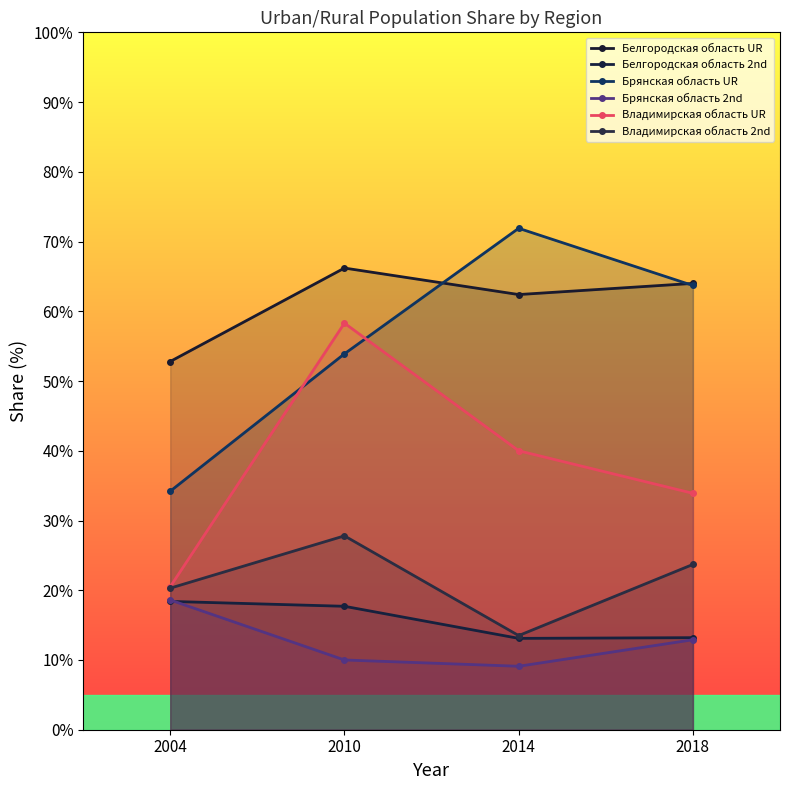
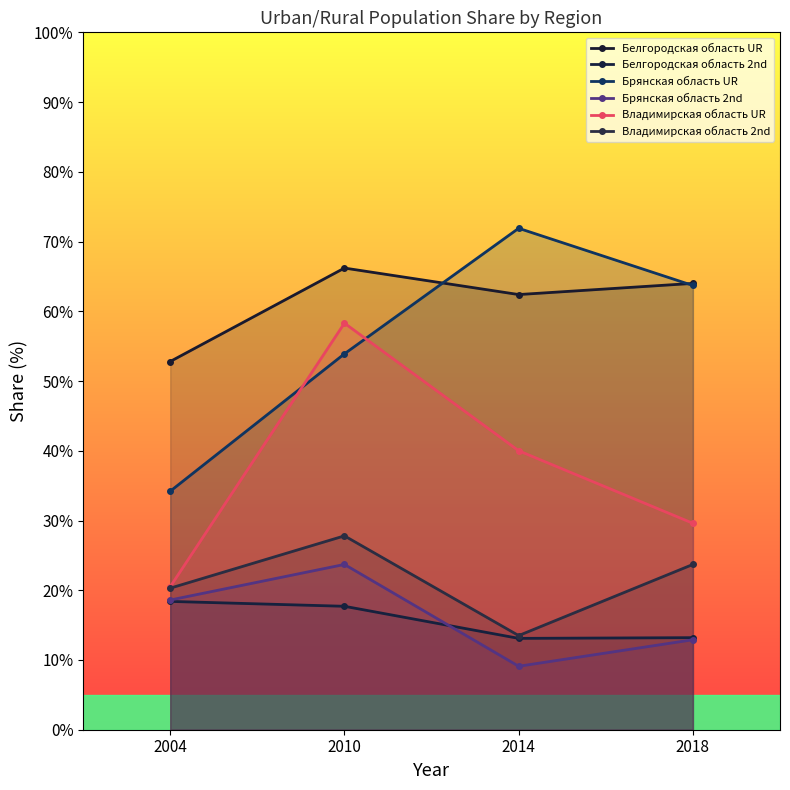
Брянская область 2nd, 2010: 10% -> 24%
Владимирская область UR, 2018: 34% -> 30%
